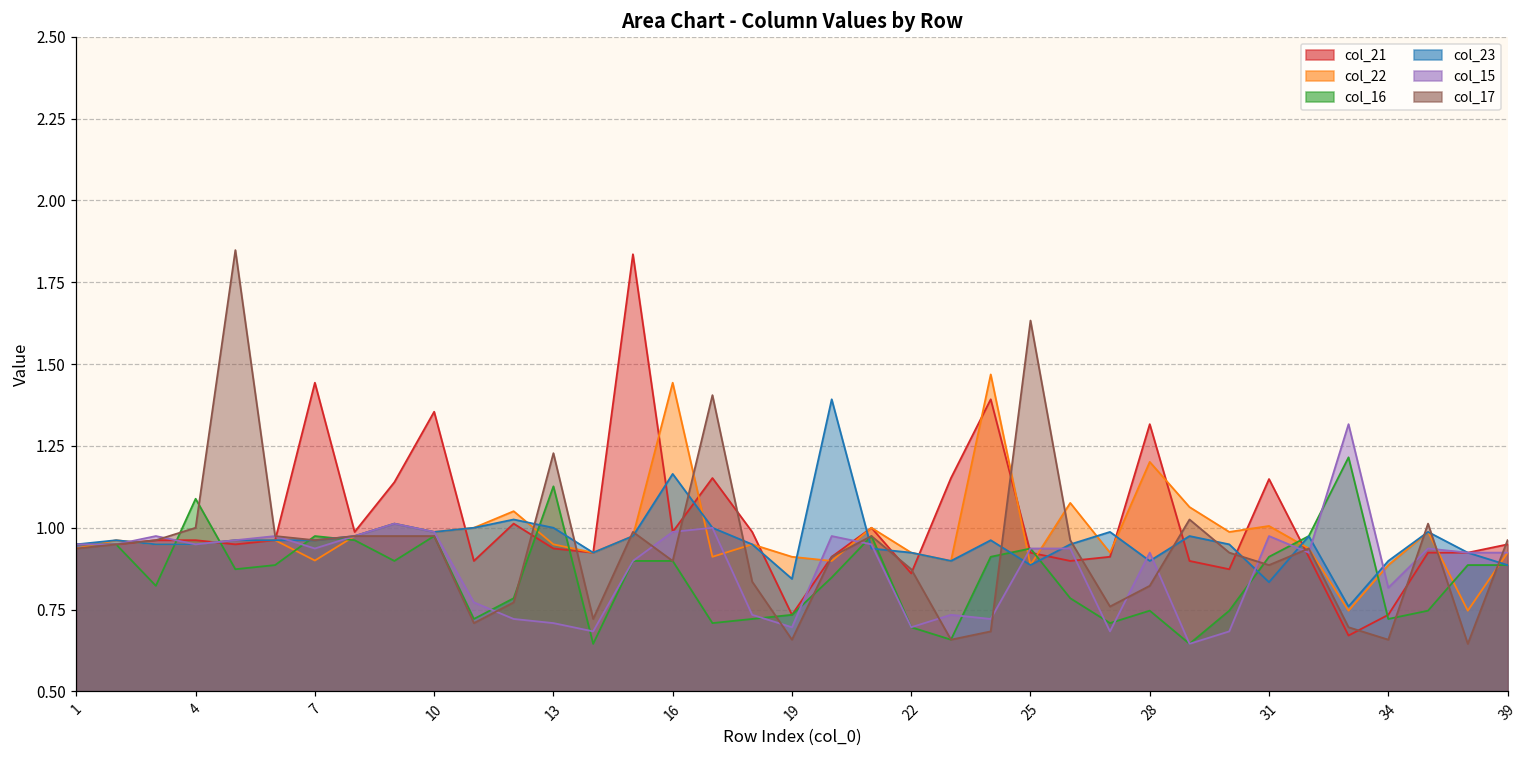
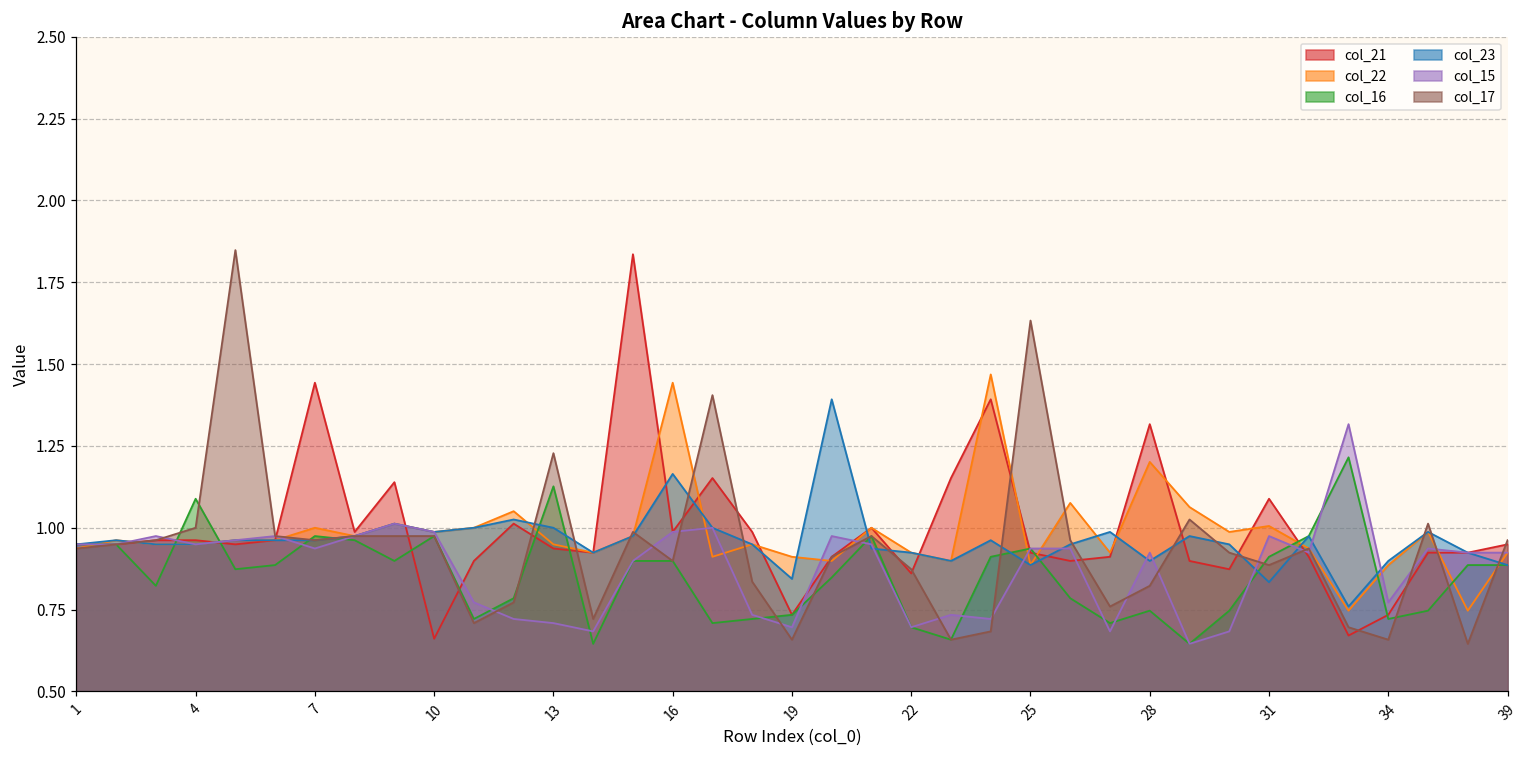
col_22, 7: 0.9 -> 1.0
col_21, 10: 1.35 -> 0.66
col_21, 31: 1.15 -> 1.09
col_15, 34: 0.82 -> 0.77
